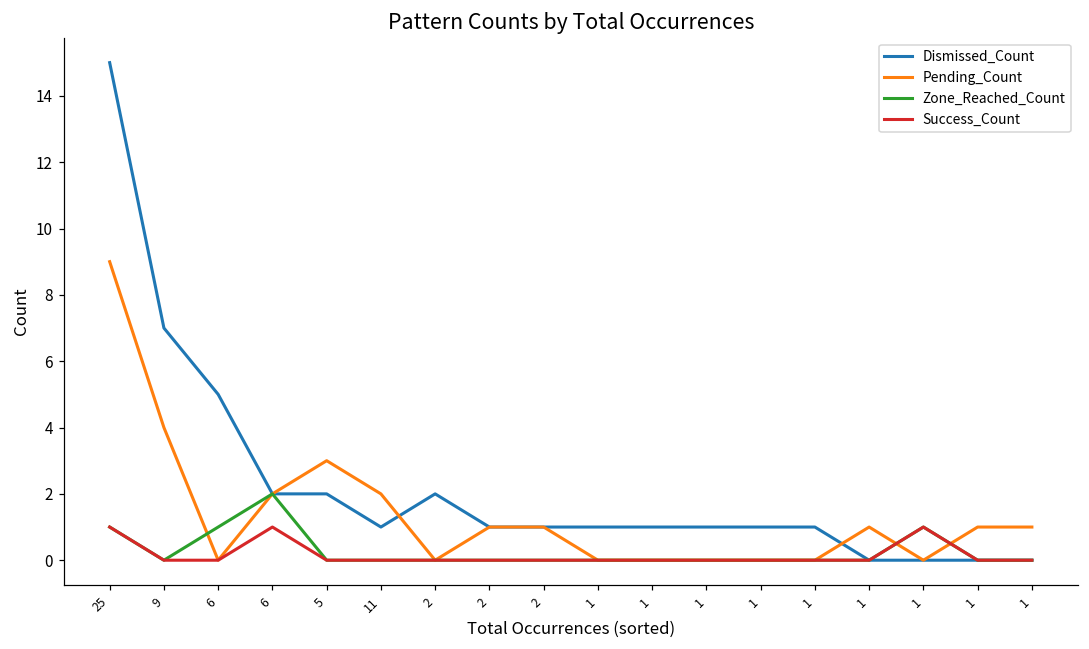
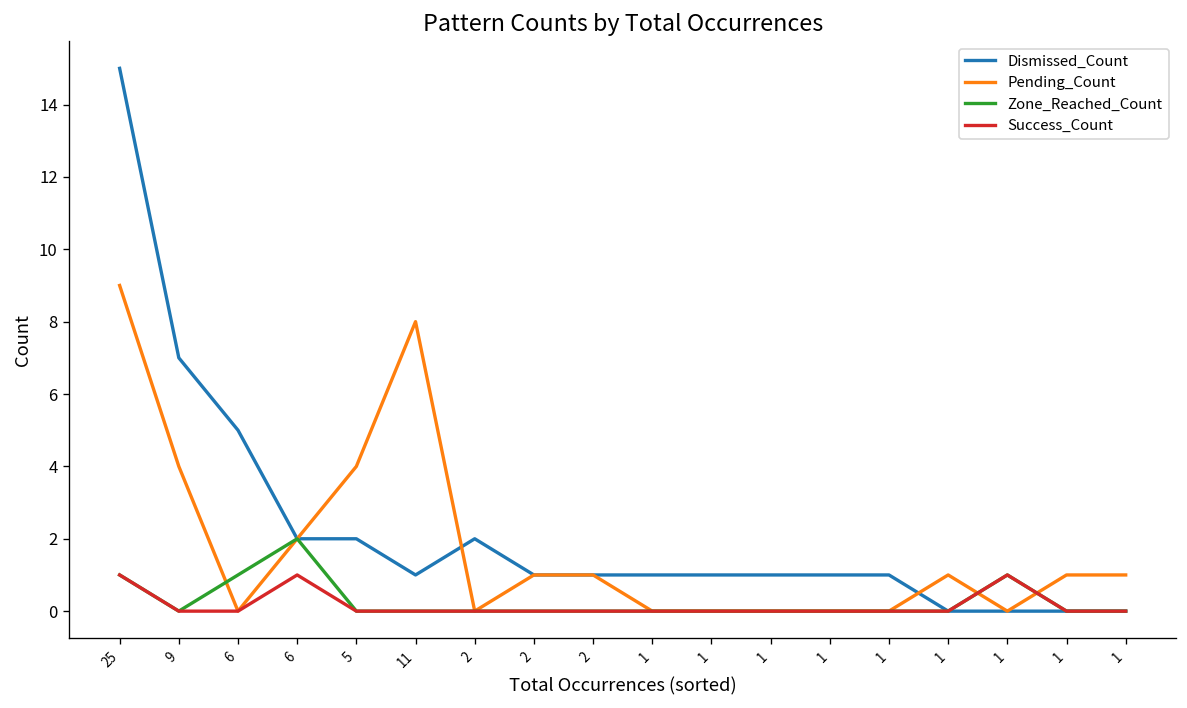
Pending_Count, 5: 3 -> 4
Pending_Count, 11: 2 -> 8
